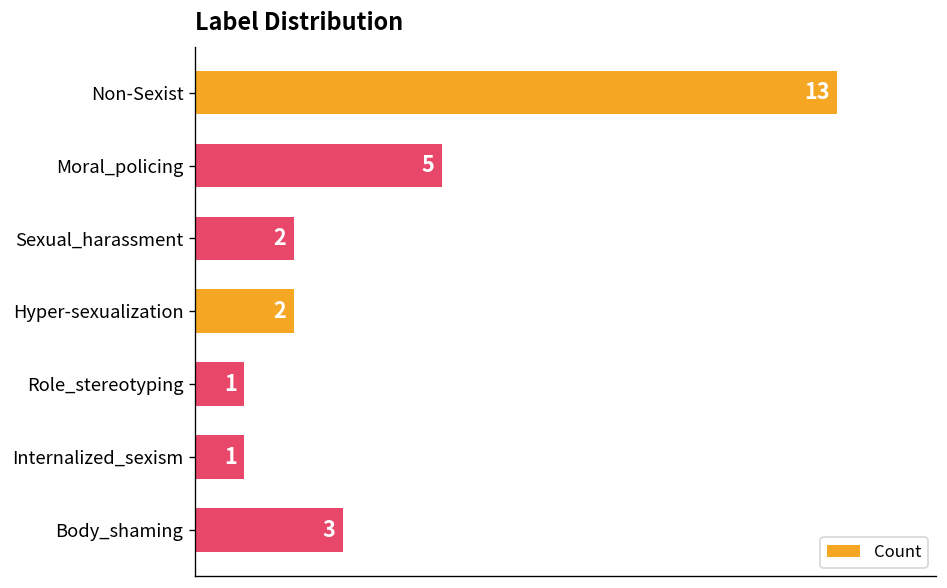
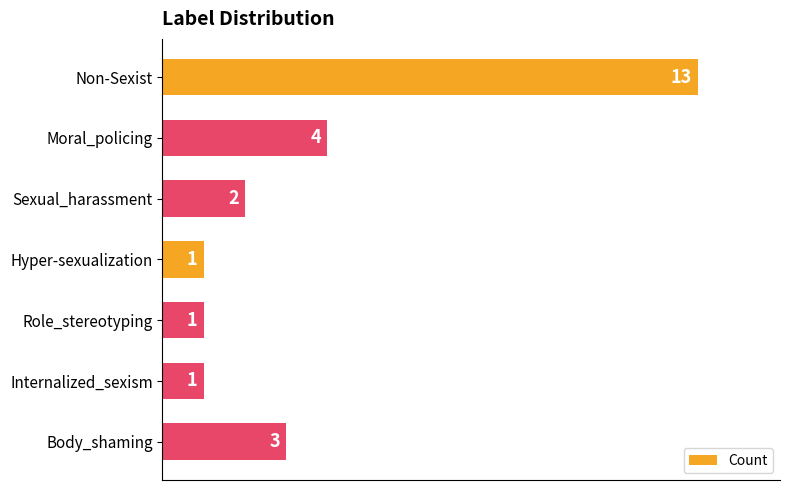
Moral_policing: 5 -> 4
Hyper-sexualization: 2 -> 1
